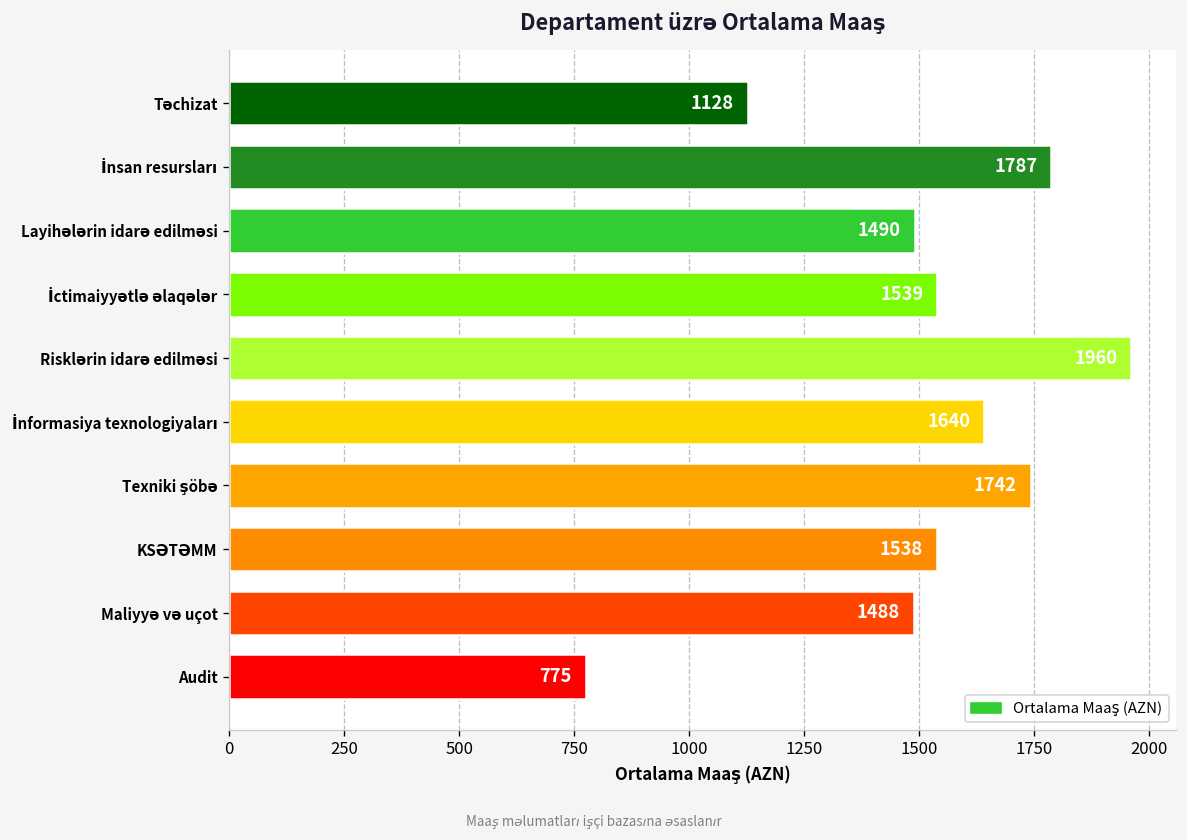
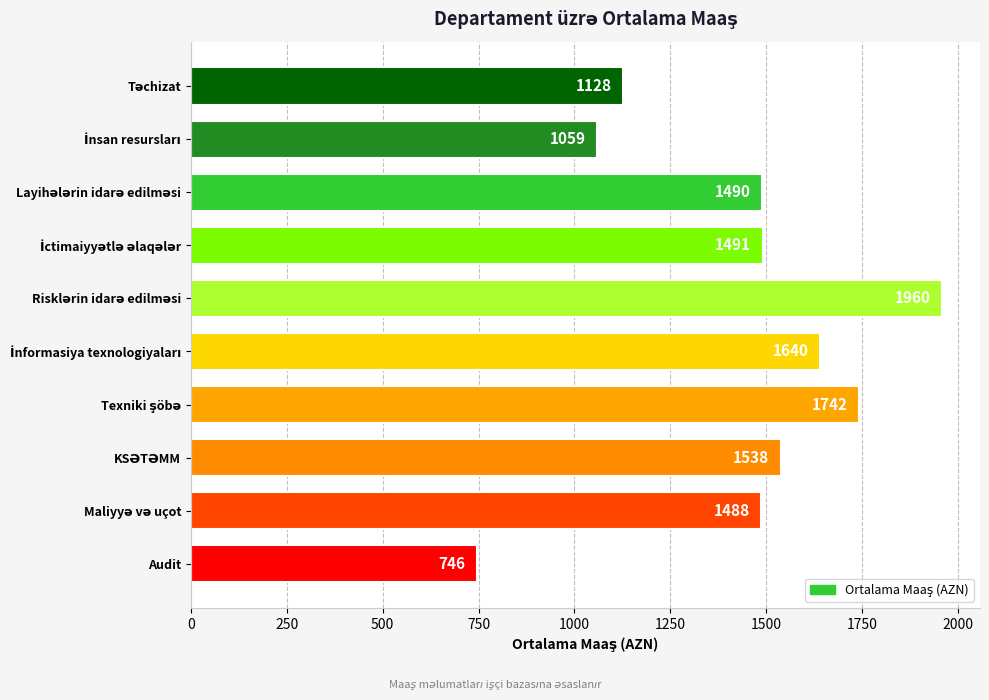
İnsan resursları: 1787 -> 1059
İctimaiyyətlə əlaqələr: 1539 -> 1491
Audit: 775 -> 746
